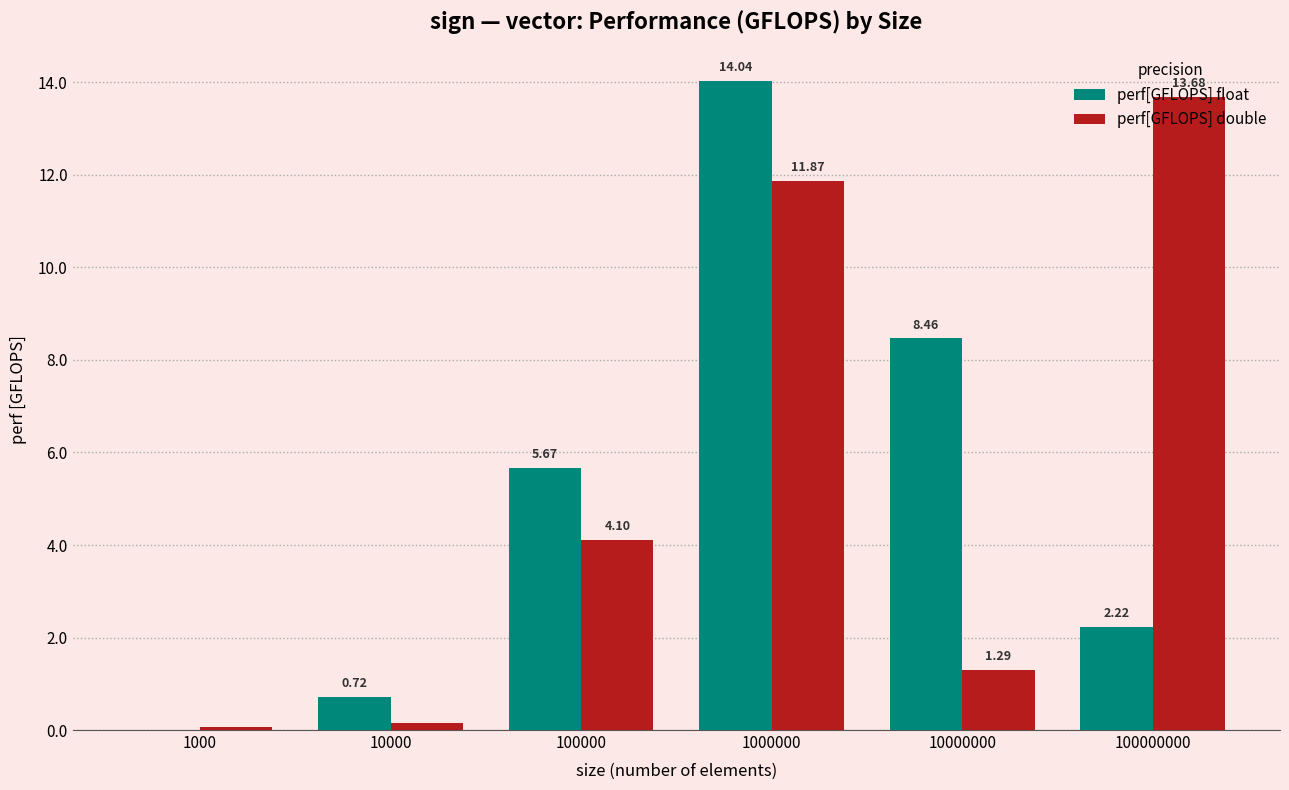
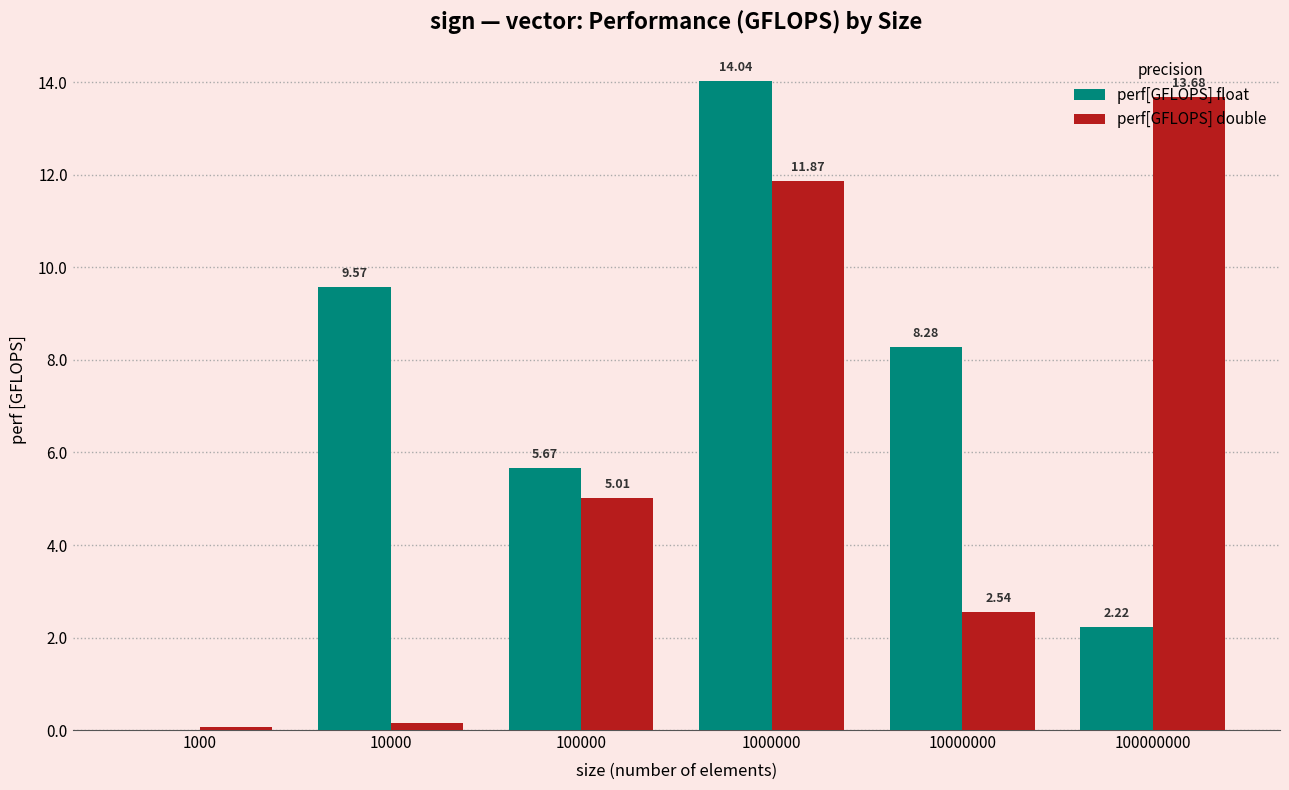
perf[GFLOPS] float, 10000: 0.72 -> 9.57
perf[GFLOPS] double, 100000: 4.10 -> 5.01
perf[GFLOPS] float, 10000000: 8.46 -> 8.28
perf[GFLOPS] double, 10000000: 1.29 -> 2.54
